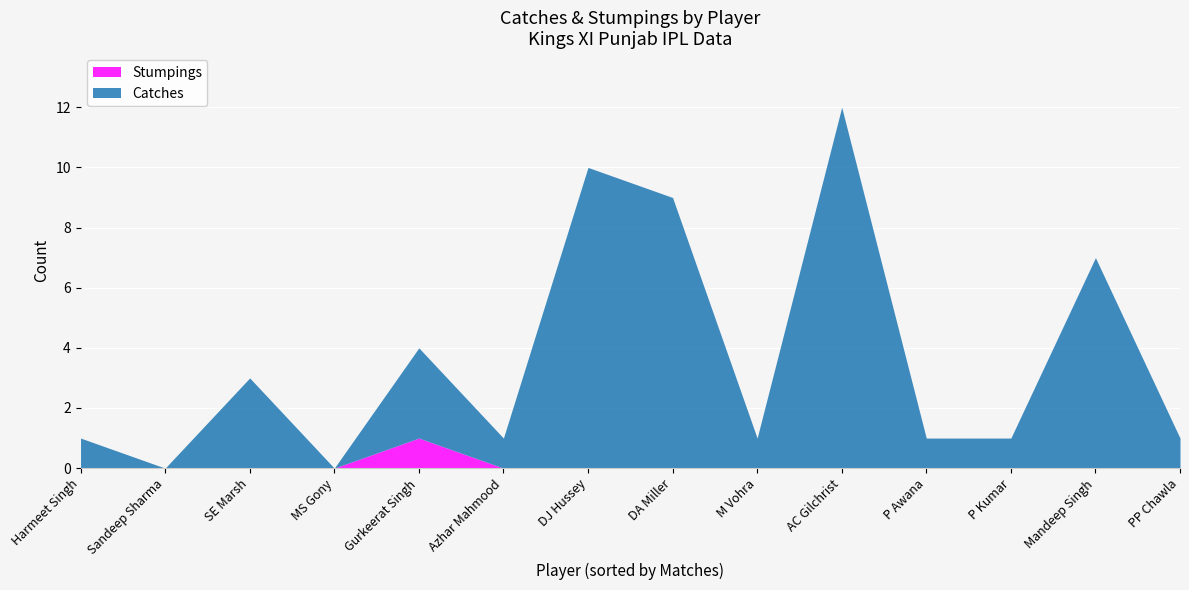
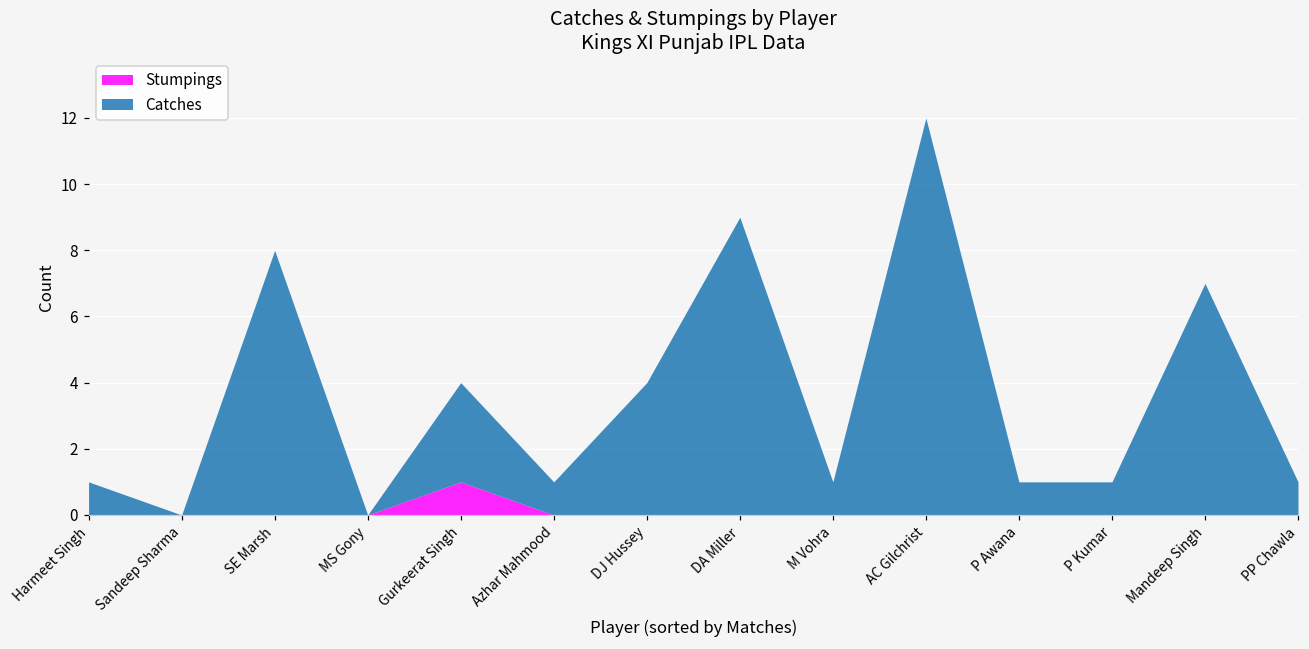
Catches, SE Marsh: 3 -> 8
Catches, DJ Hussey: 10 -> 4
